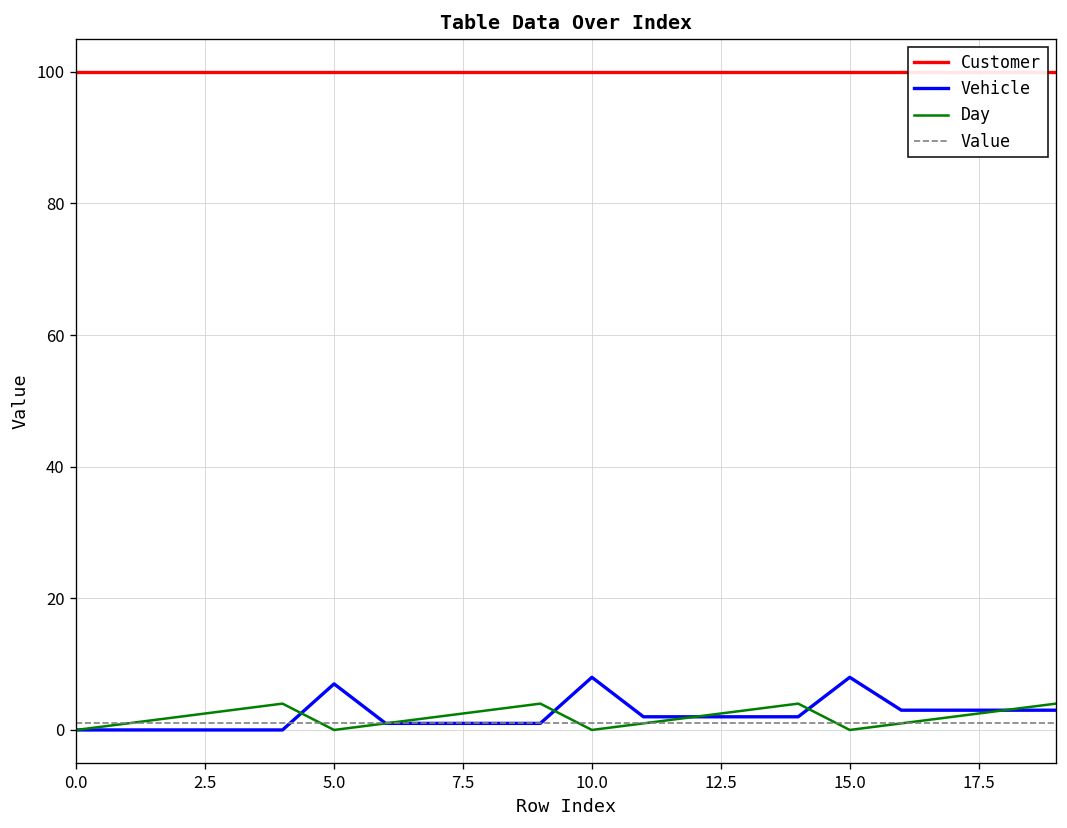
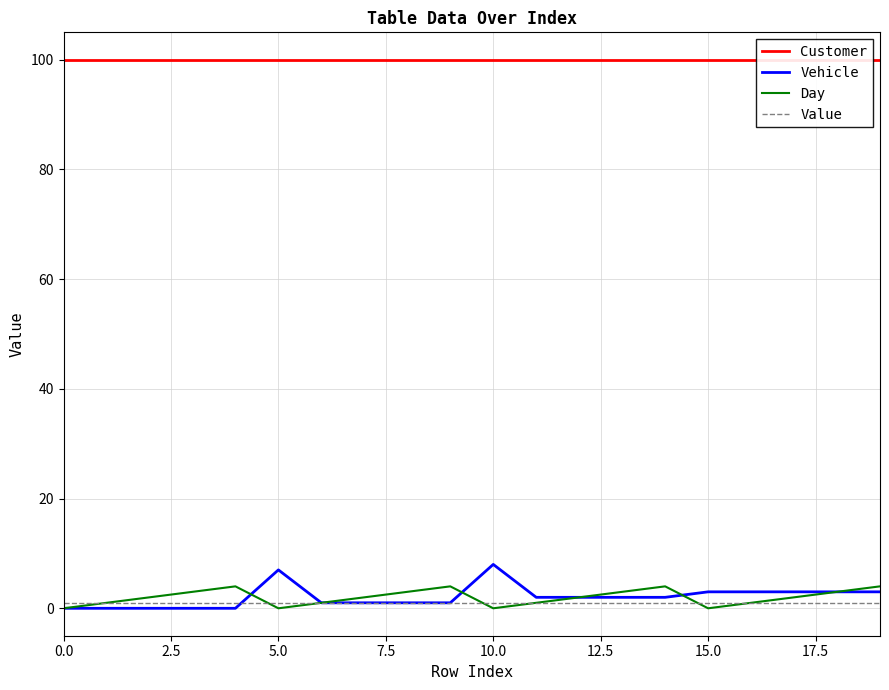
Vehicle, 15.0: 8 -> 3
